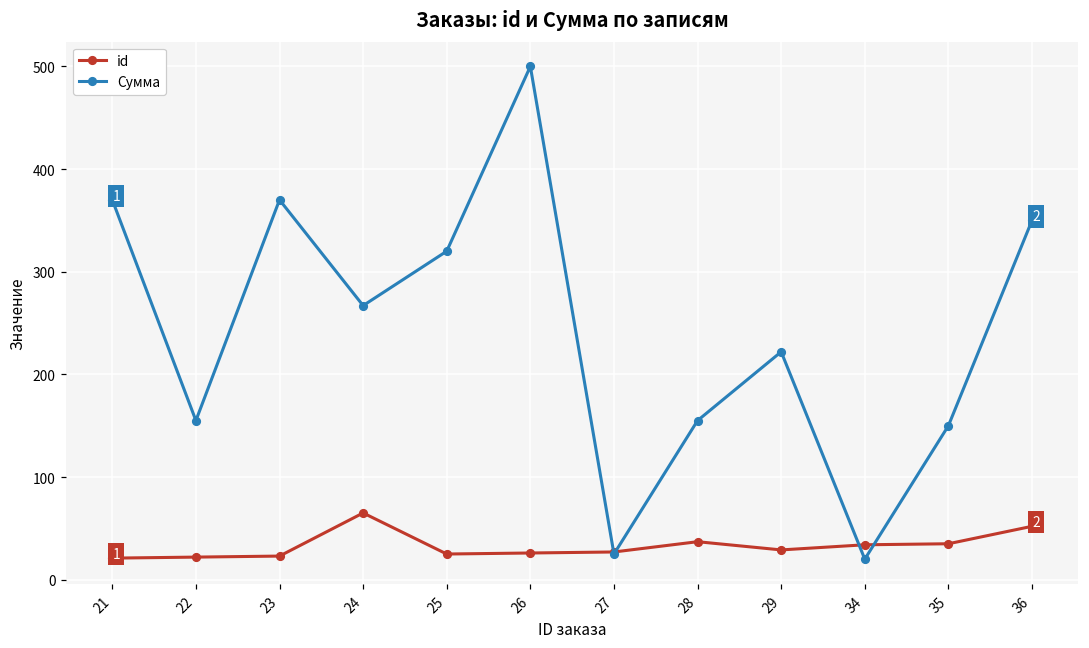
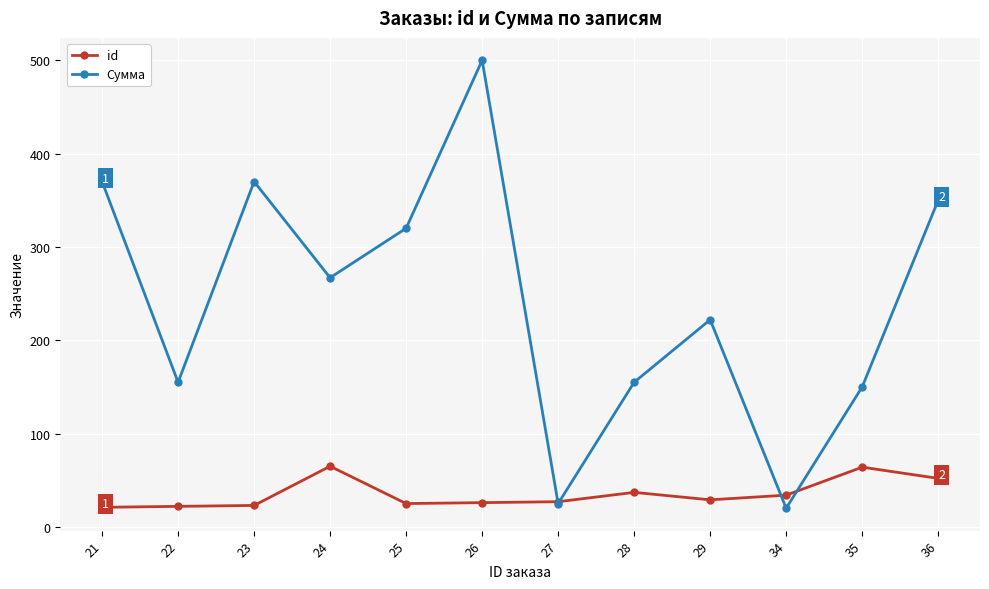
id, 35: 40 -> 60
